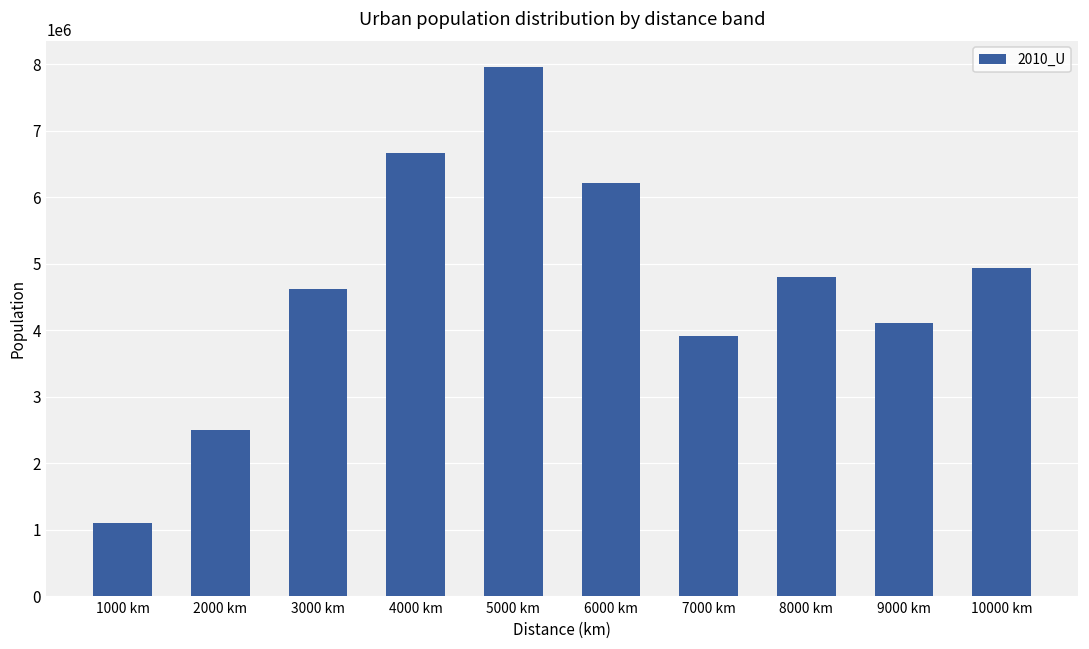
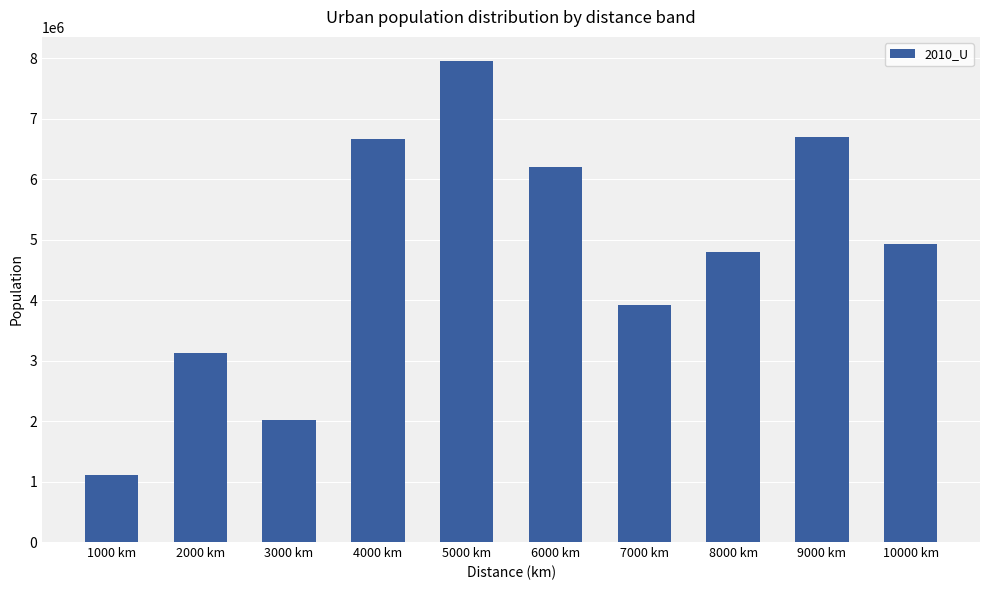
2000 km: 2500000 -> 3100000
3000 km: 4600000 -> 2000000
9000 km: 4100000 -> 6700000
